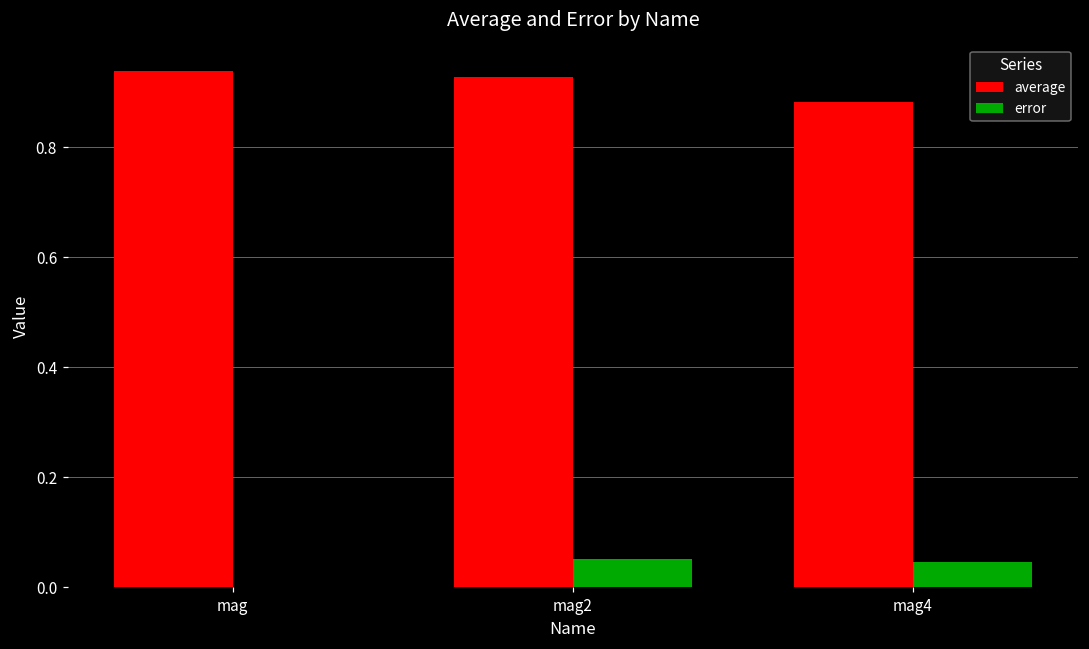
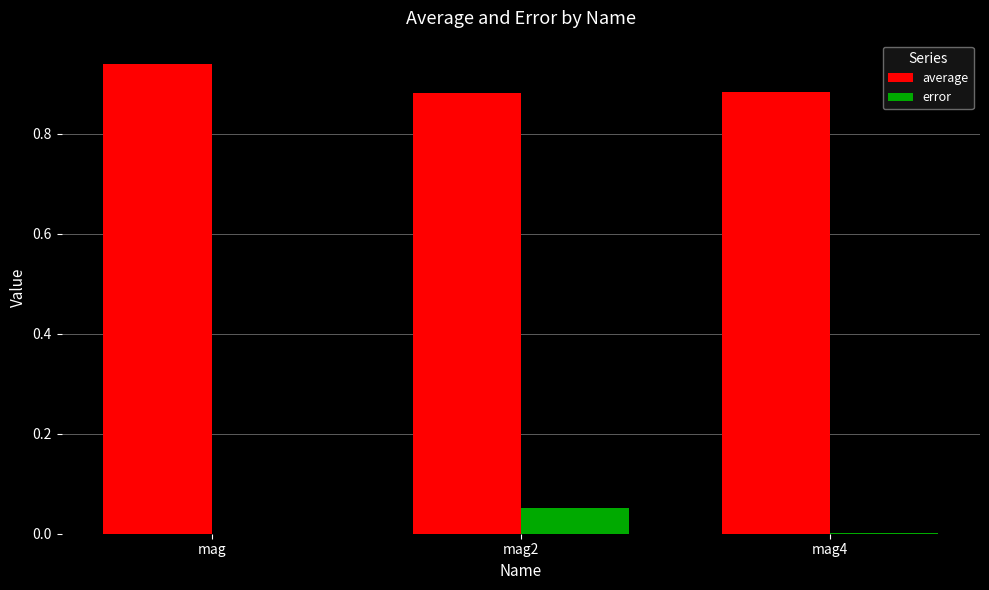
average, mag2: 0.93 -> 0.88
error, mag4: 0.05 -> 0.00
